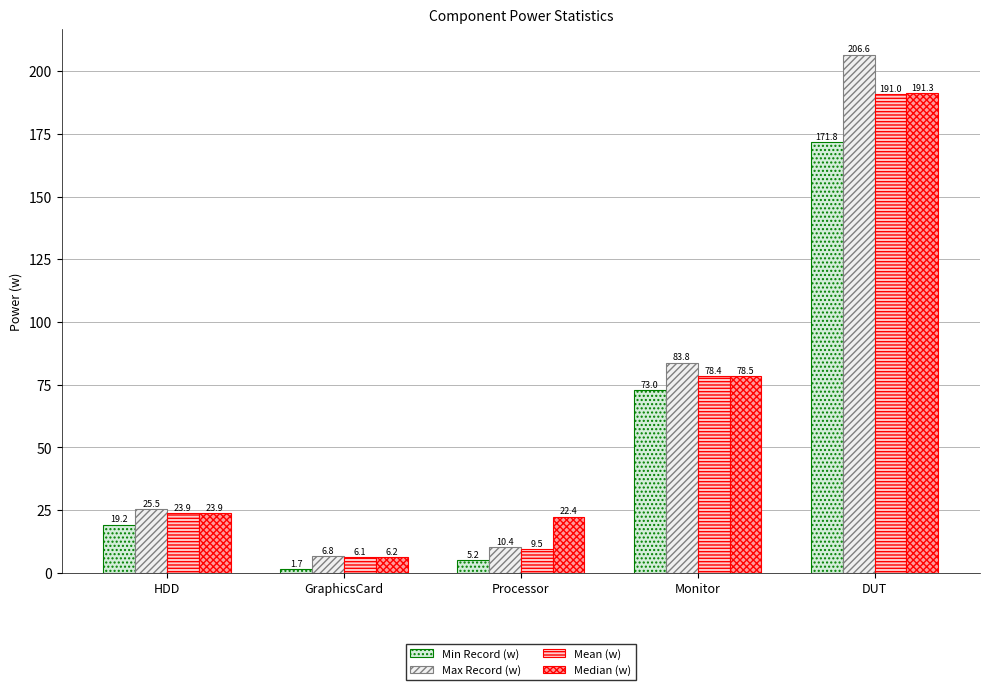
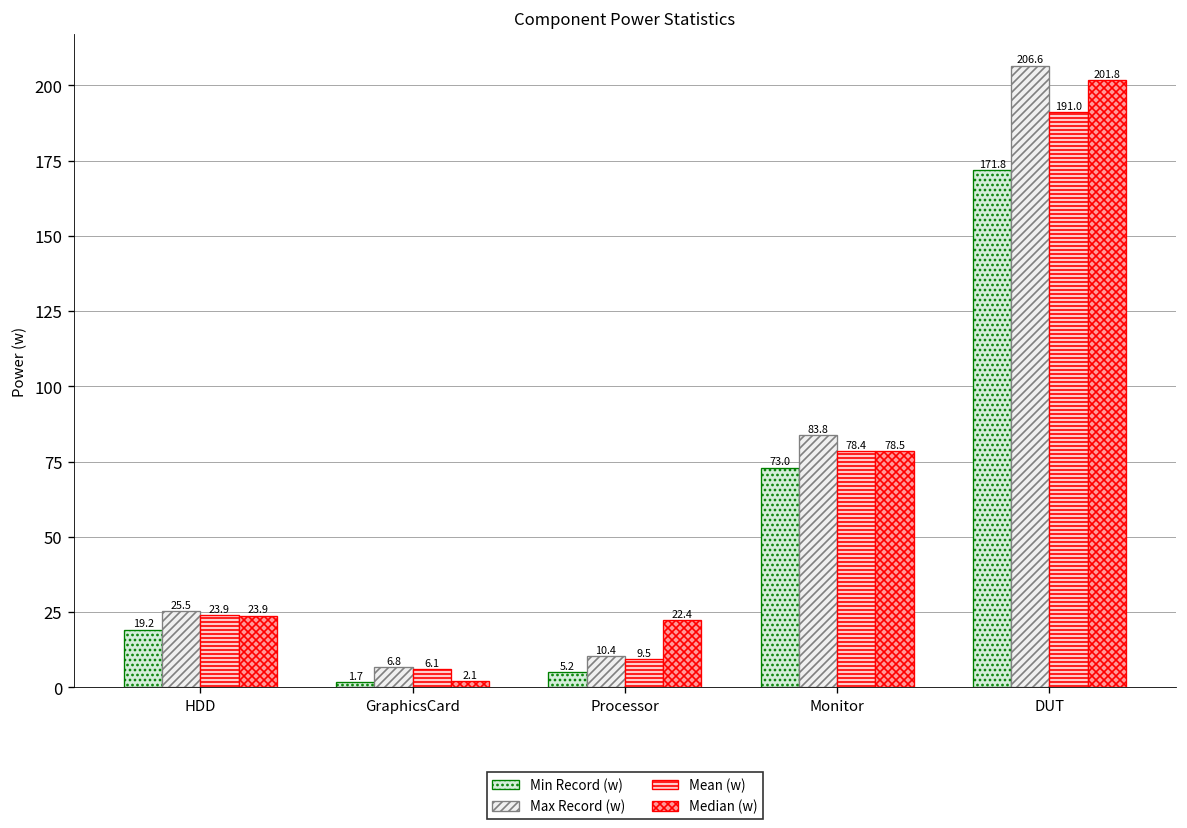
Median (w), GraphicsCard: 6.2 -> 2.1
Median (w), DUT: 191.3 -> 201.8
